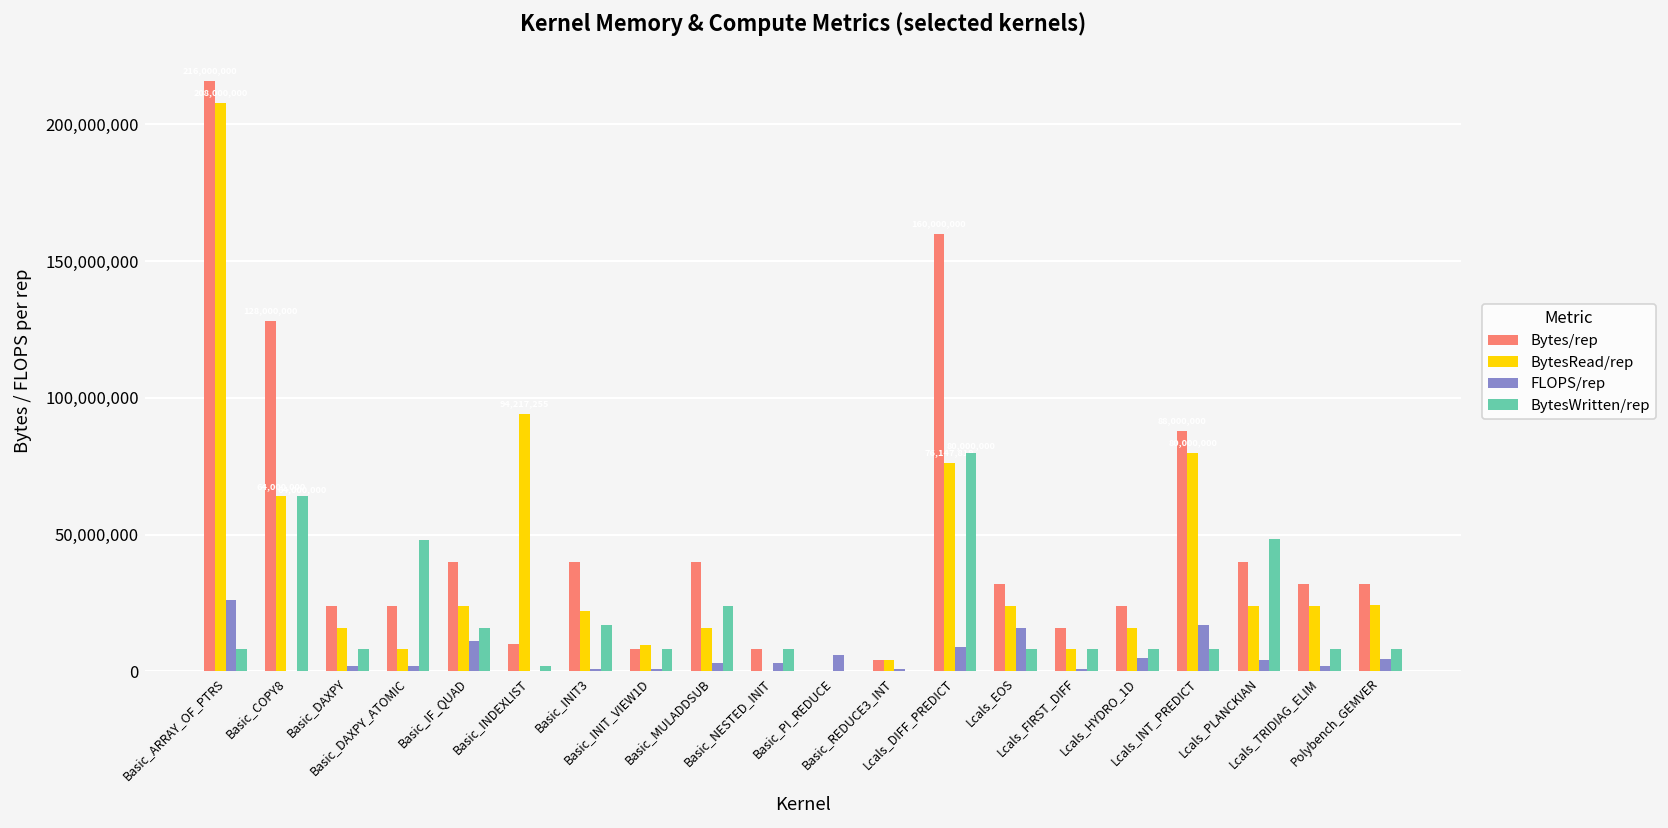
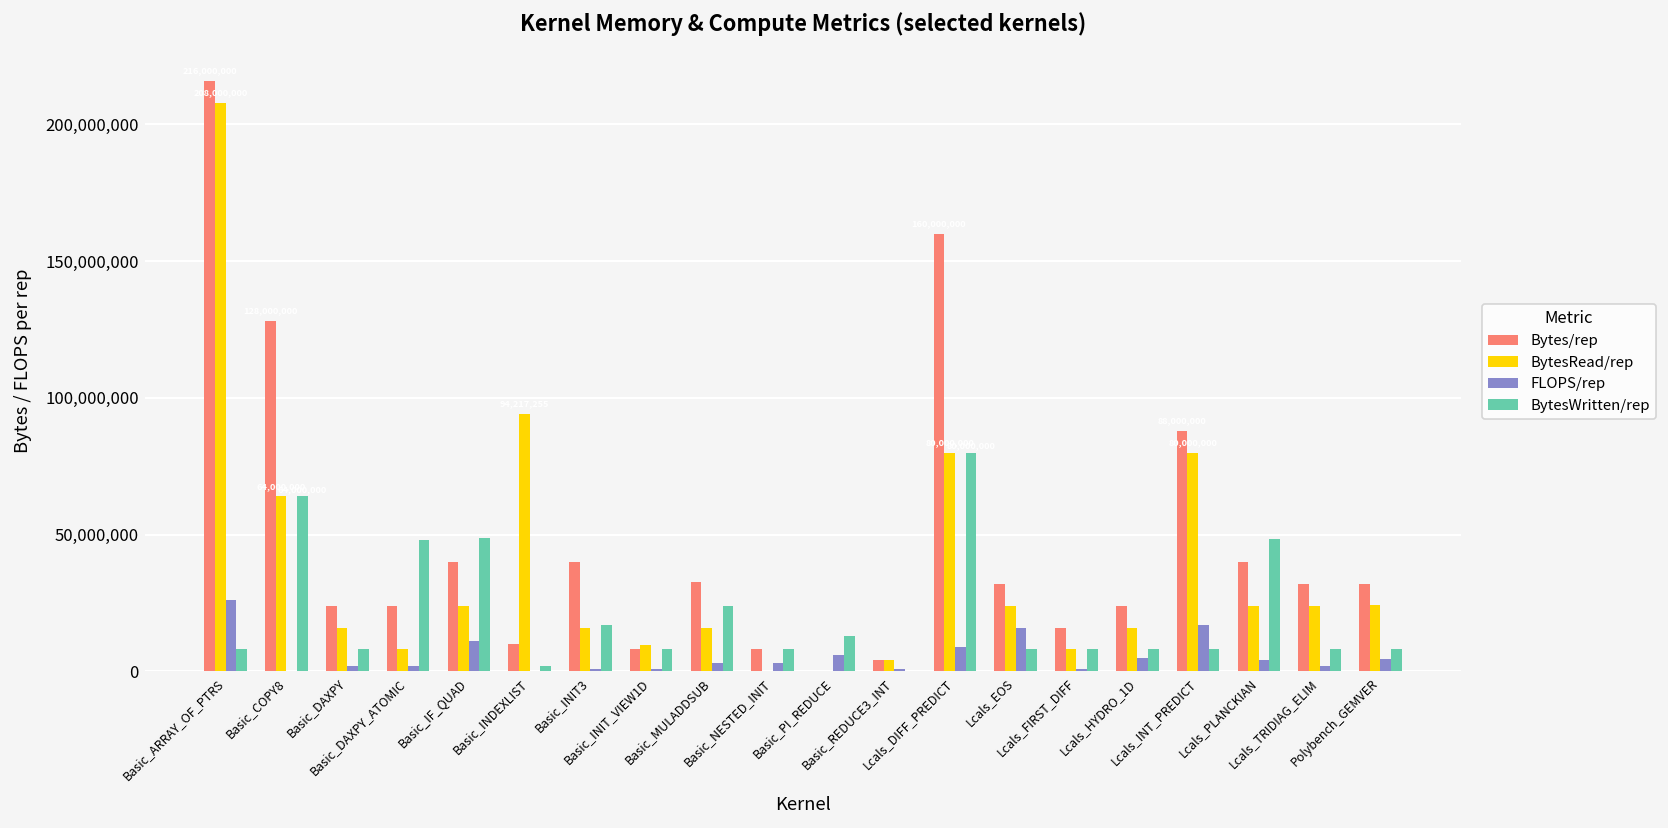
BytesWritten/rep, Basic_IF_QUAD: 16,000,000 -> 49,000,000
BytesRead/rep, Basic_INIT3: 22,000,000 -> 16,000,000
Bytes/rep, Basic_MULADDSUB: 40,000,000 -> 33,000,000
BytesWritten/rep, Basic_PI_REDUCE: 0 -> 13,000,000
BytesRead/rep, Lcals_DIFF_PREDICT: 76,000,000 -> 80,000,000
